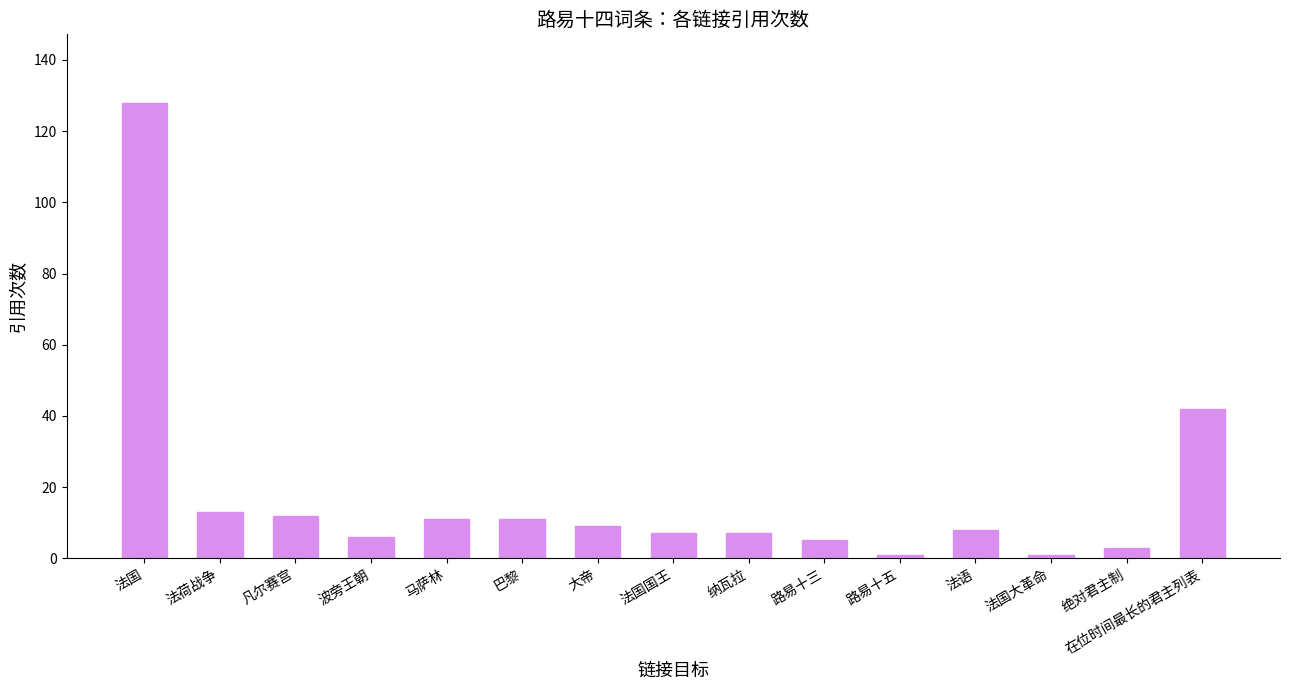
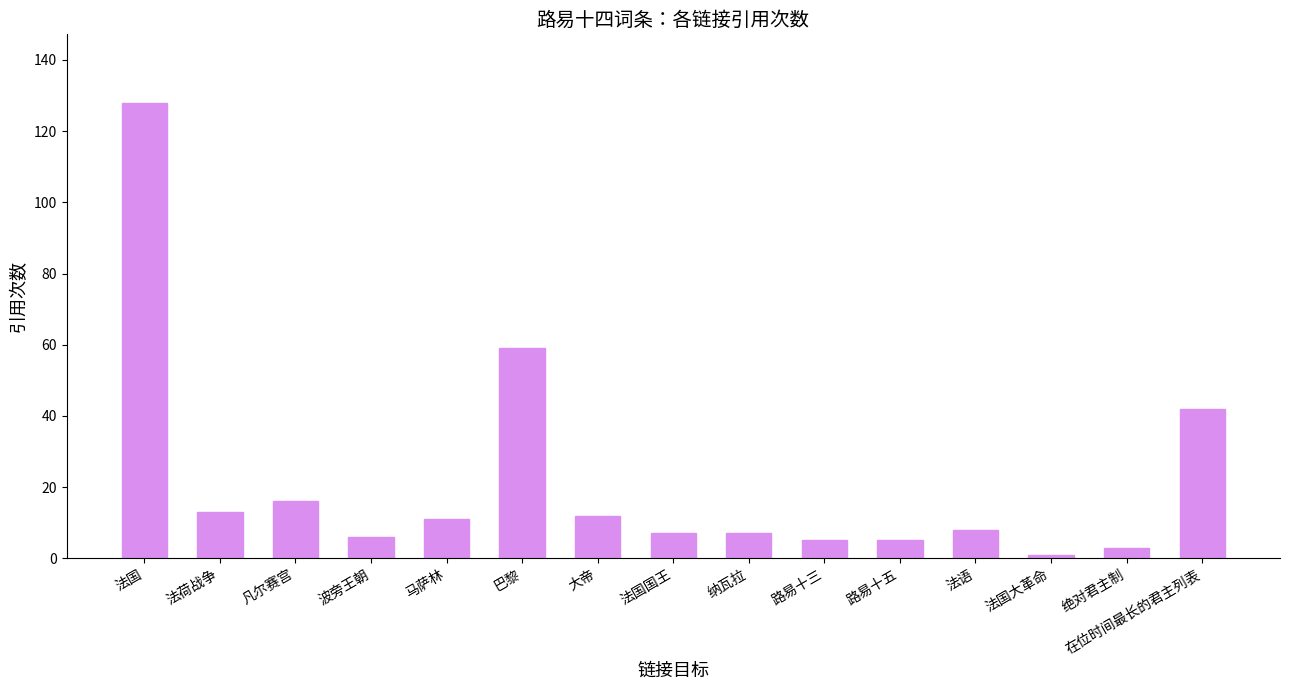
凡尔赛宫: 12 -> 16
巴黎: 11 -> 59
大帝: 9 -> 12
路易十五: 1 -> 5
